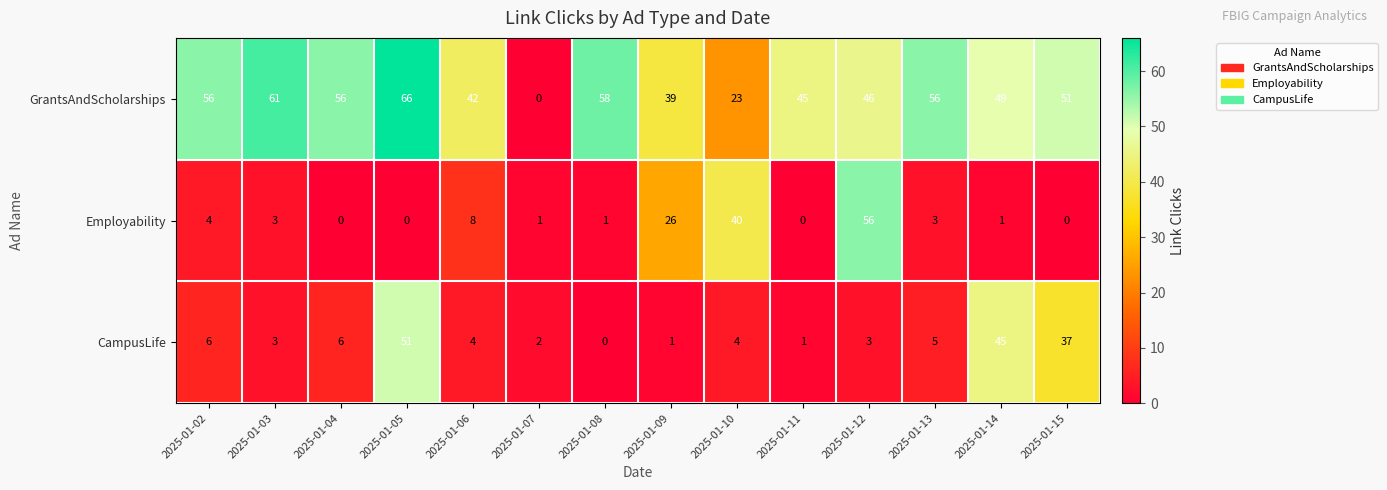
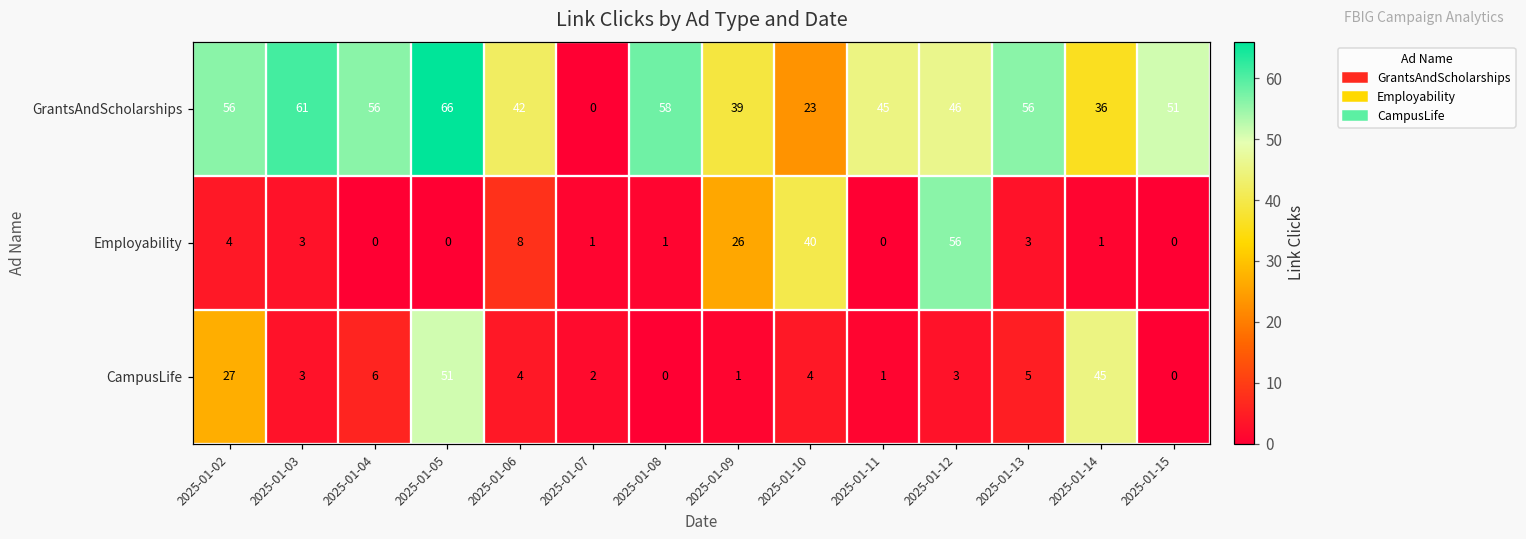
GrantsAndScholarships, 2025-01-14: 49 -> 36
CampusLife, 2025-01-02: 6 -> 27
CampusLife, 2025-01-15: 37 -> 0
